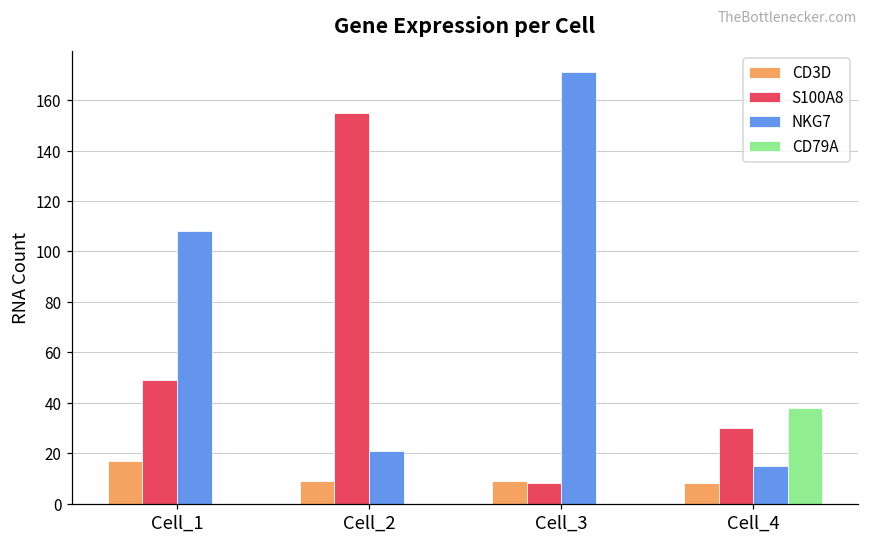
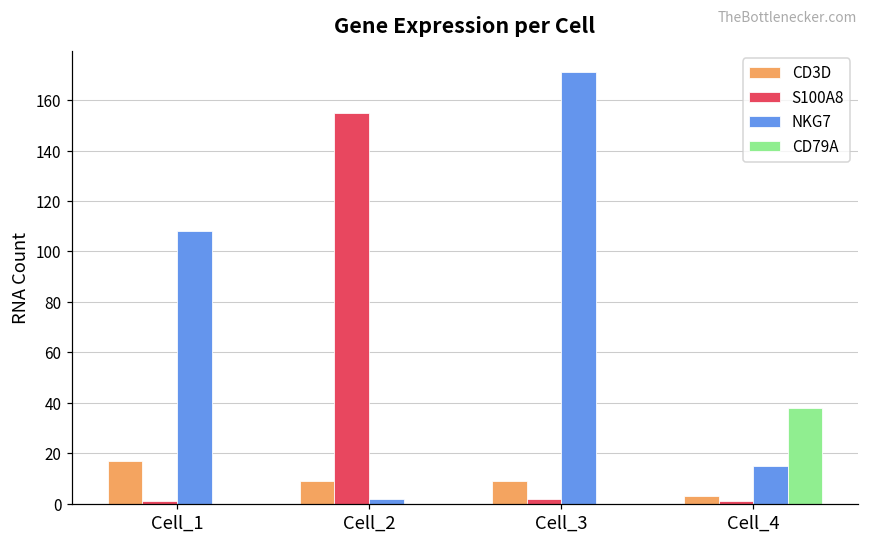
S100A8, Cell_1: 49 -> 1
NKG7, Cell_2: 21 -> 2
S100A8, Cell_3: 8 -> 2
CD3D, Cell_4: 8 -> 3
S100A8, Cell_4: 30 -> 1
